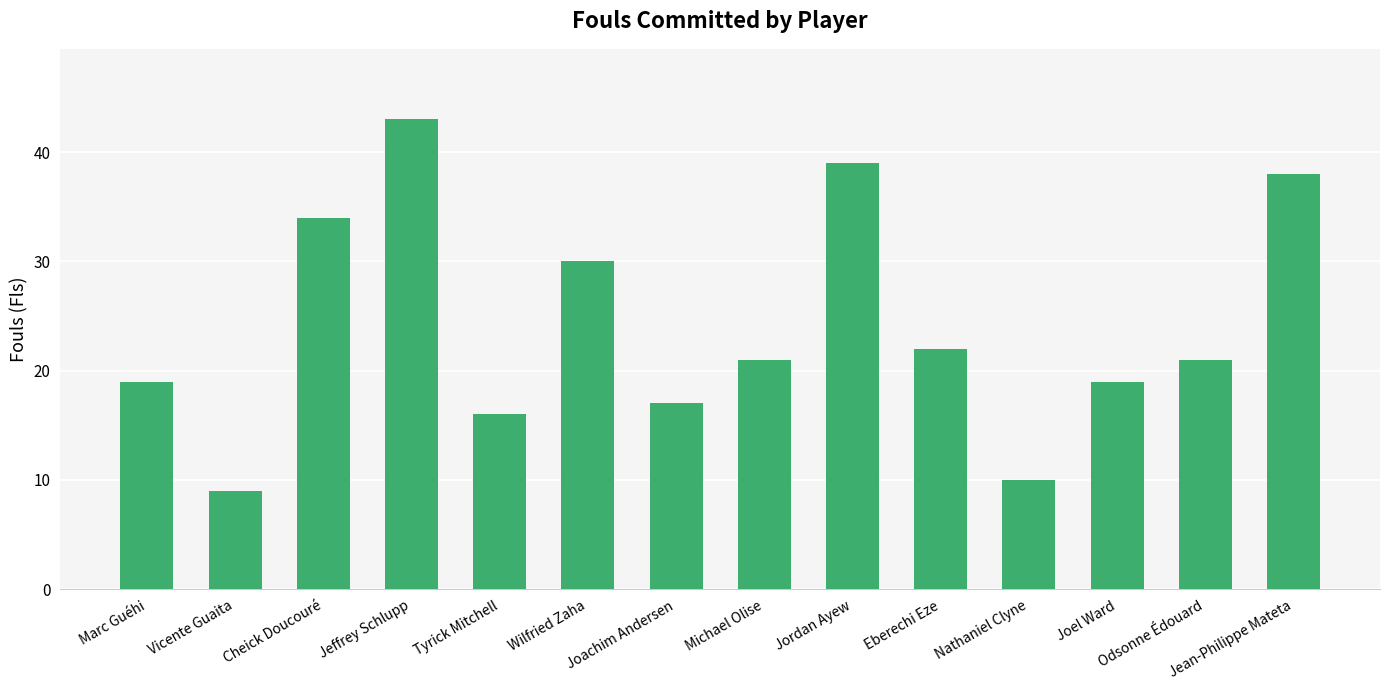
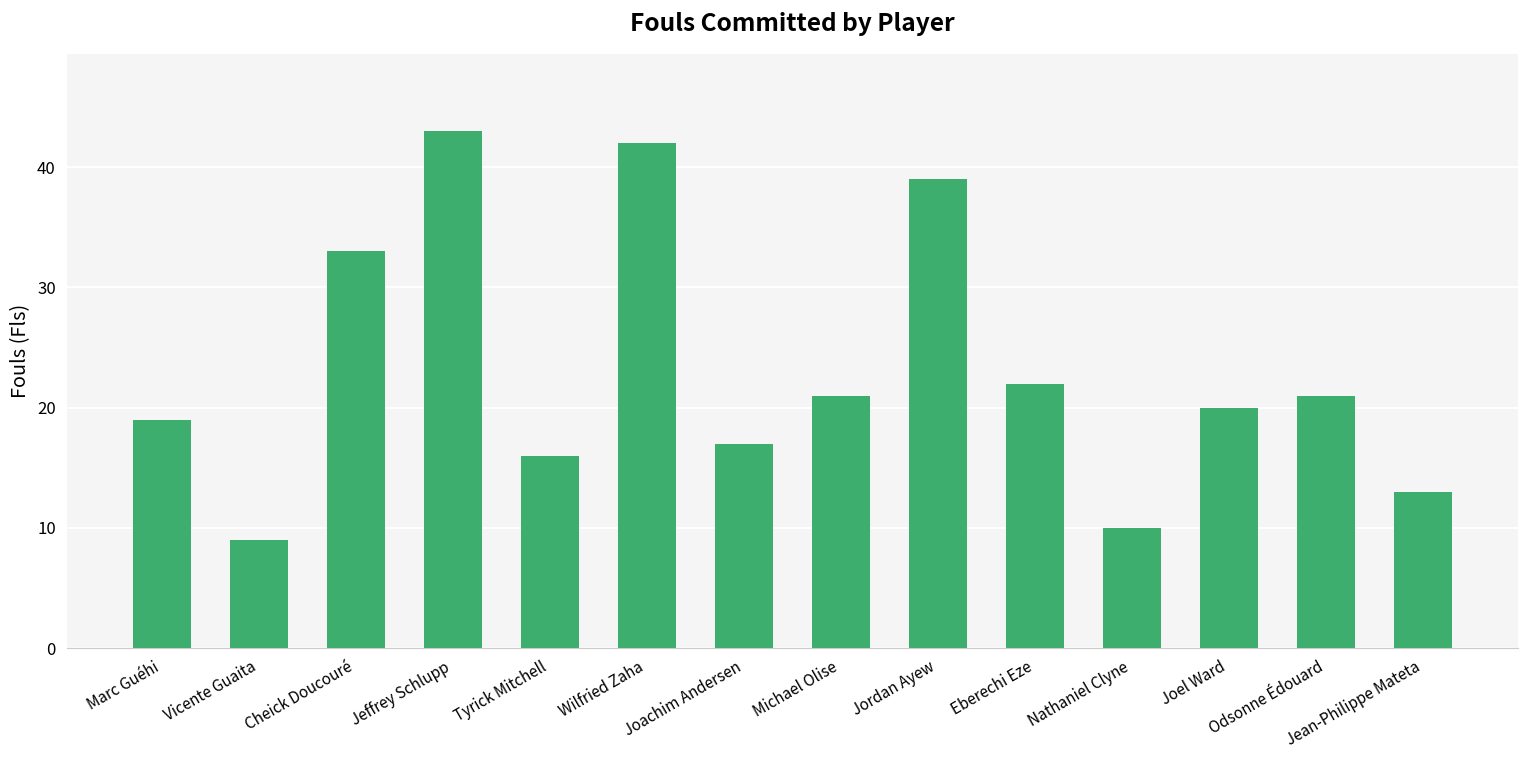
Cheick Doucouré: 34 -> 33
Wilfried Zaha: 30 -> 42
Joel Ward: 19 -> 20
Jean-Philippe Mateta: 38 -> 13
